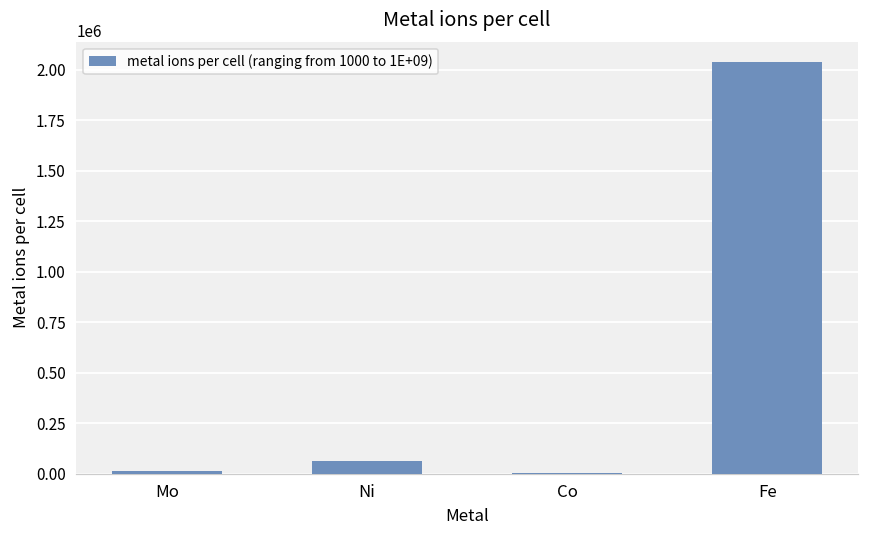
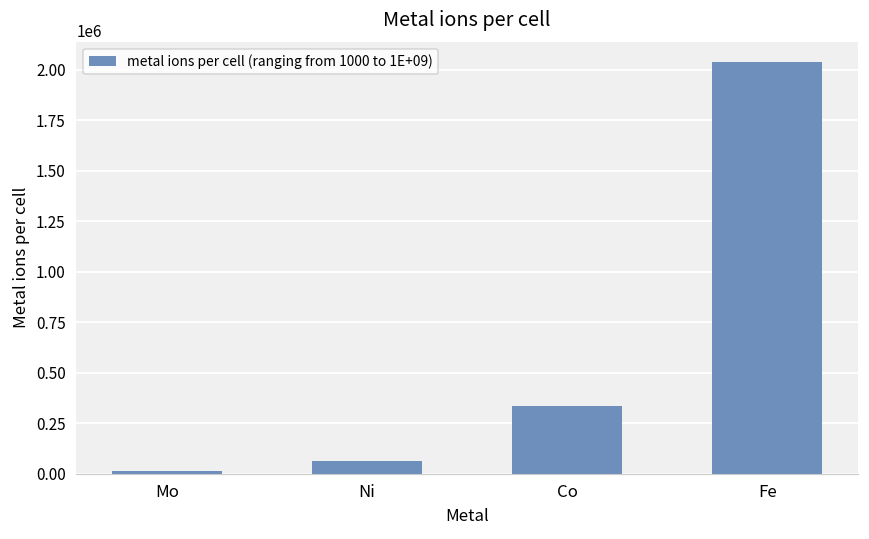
Co: 0 -> 340000
